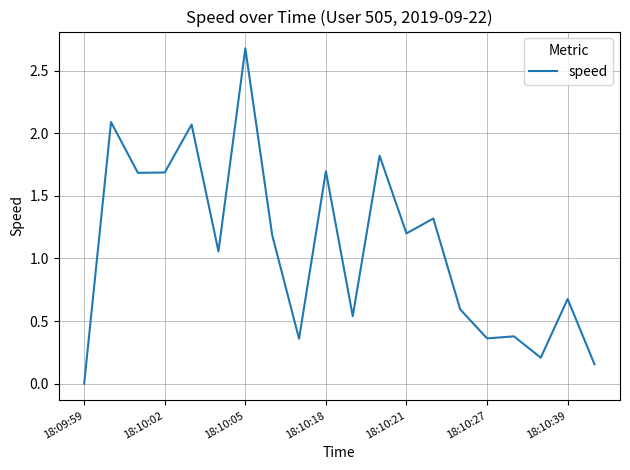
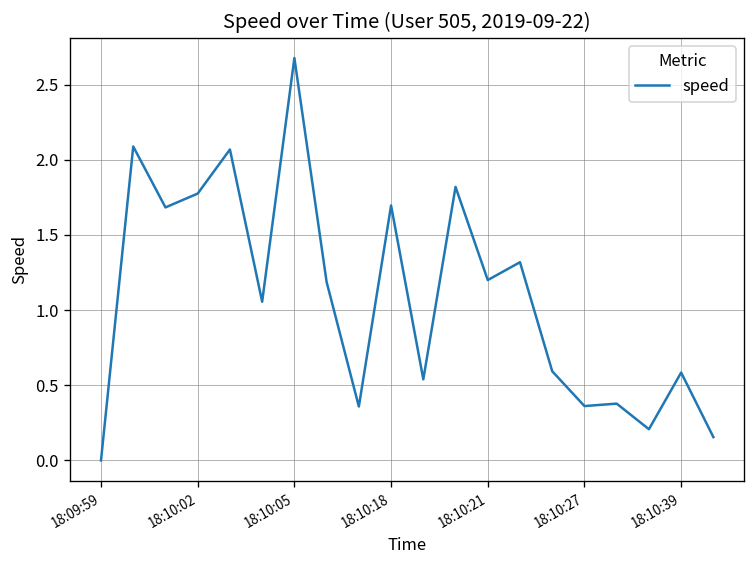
18:10:02: 1.69 -> 1.78
18:10:39: 0.68 -> 0.58
